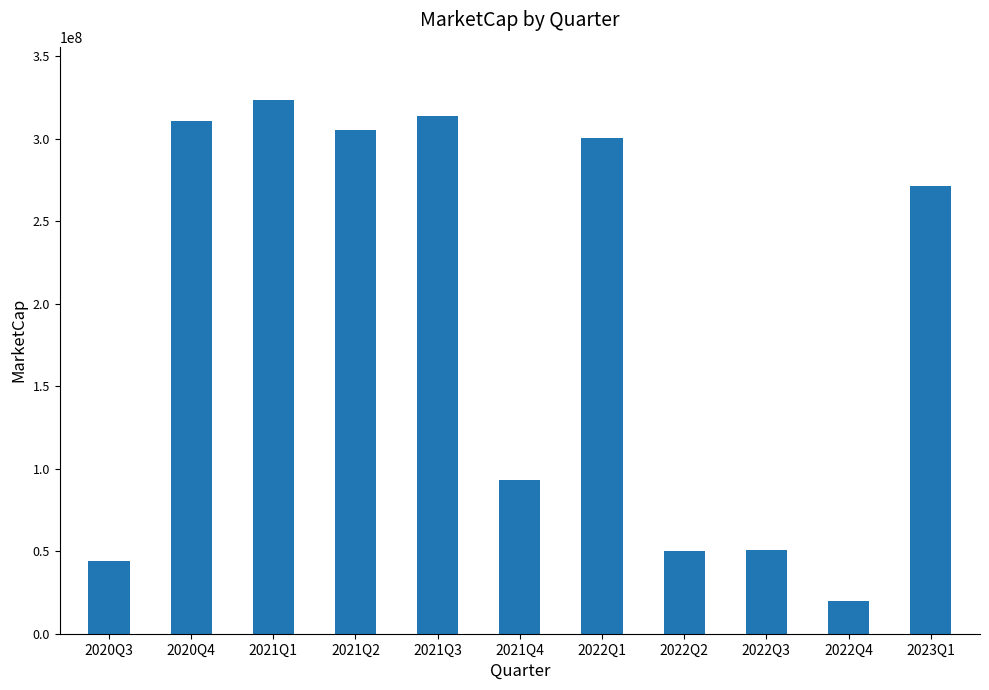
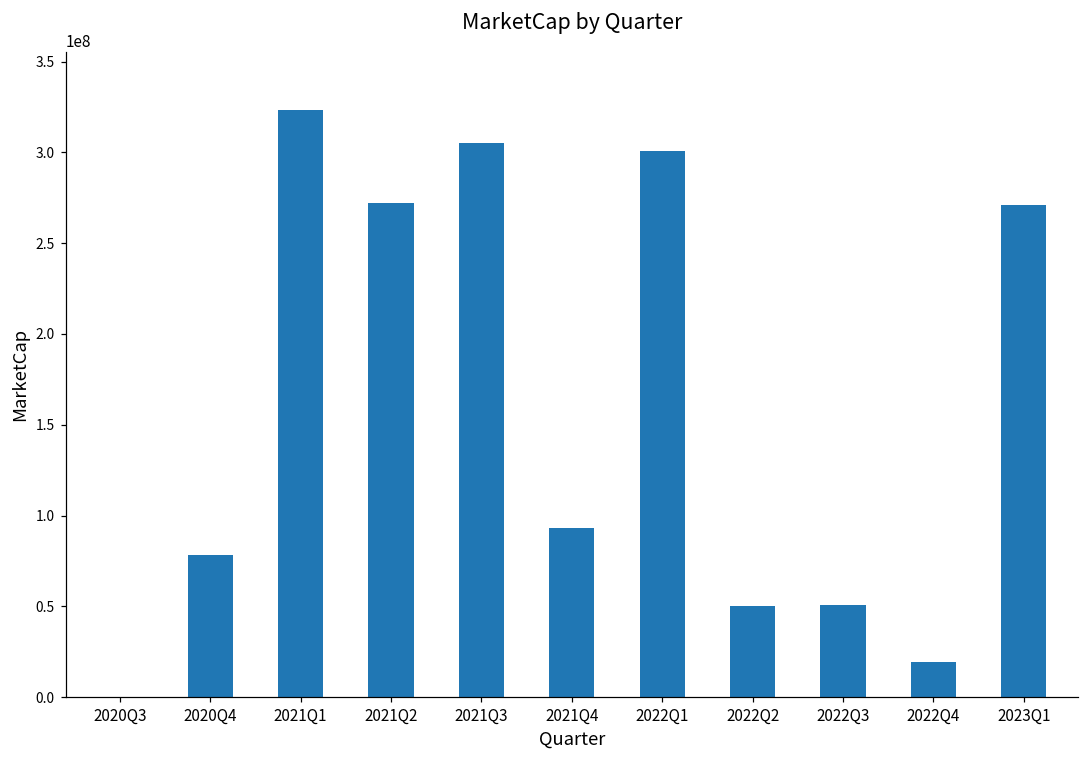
2020Q3: 44000000 -> 0
2020Q4: 311000000 -> 78000000
2021Q2: 305000000 -> 272000000
2021Q3: 314000000 -> 305000000
